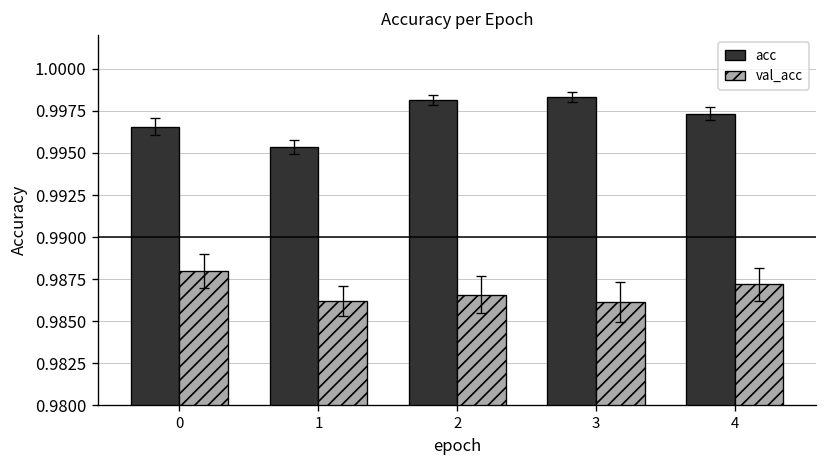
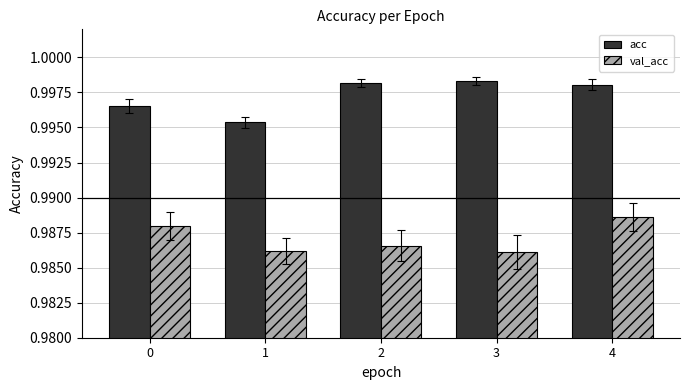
acc, 4: 0.9973 -> 0.9980
val_acc, 4: 0.9872 -> 0.9886
